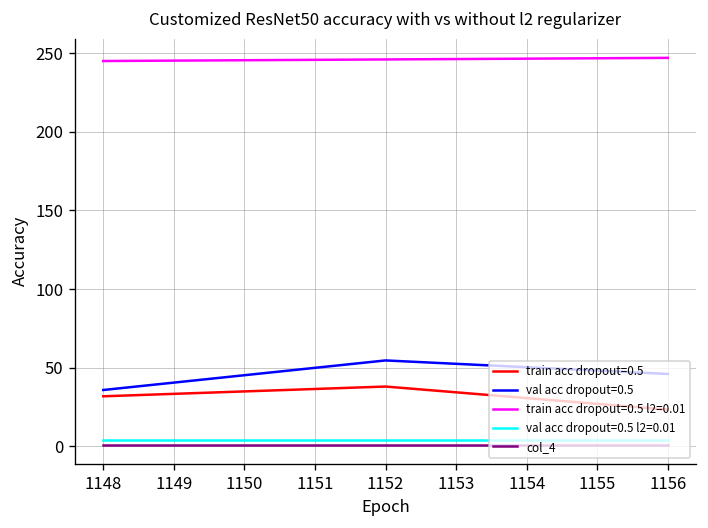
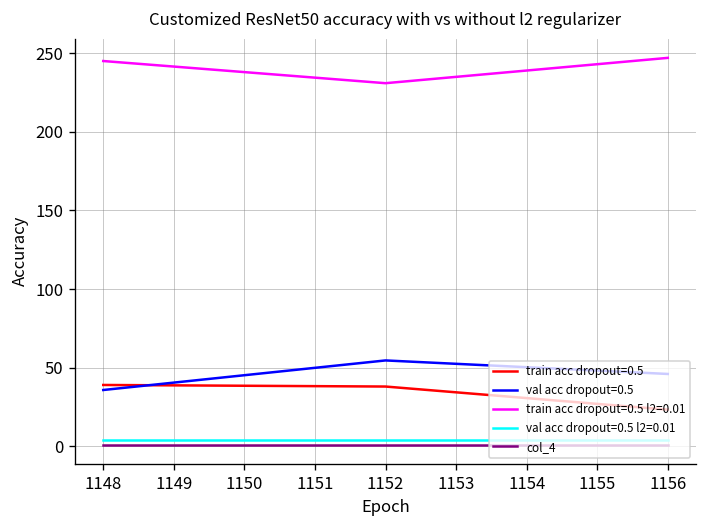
train acc dropout=0.5, 1148: 32 -> 39
train acc dropout=0.5 l2=0.01, 1152: 246 -> 231
